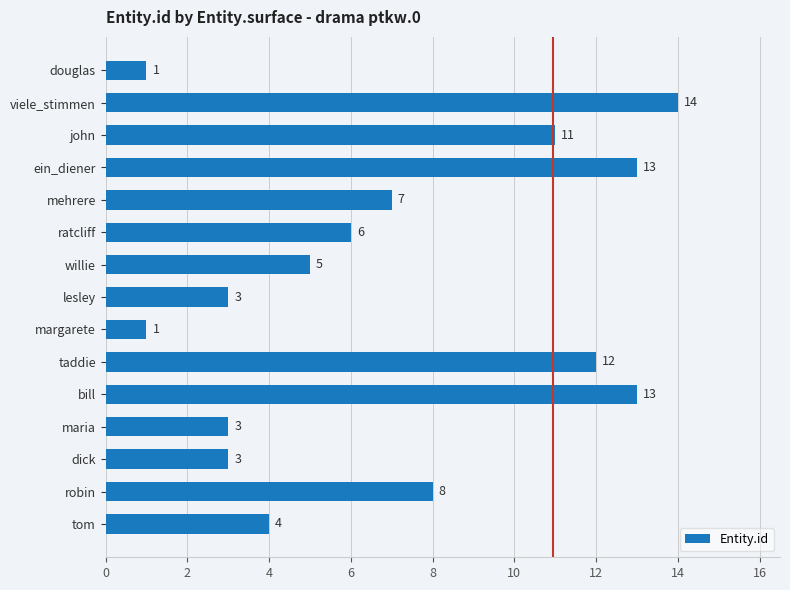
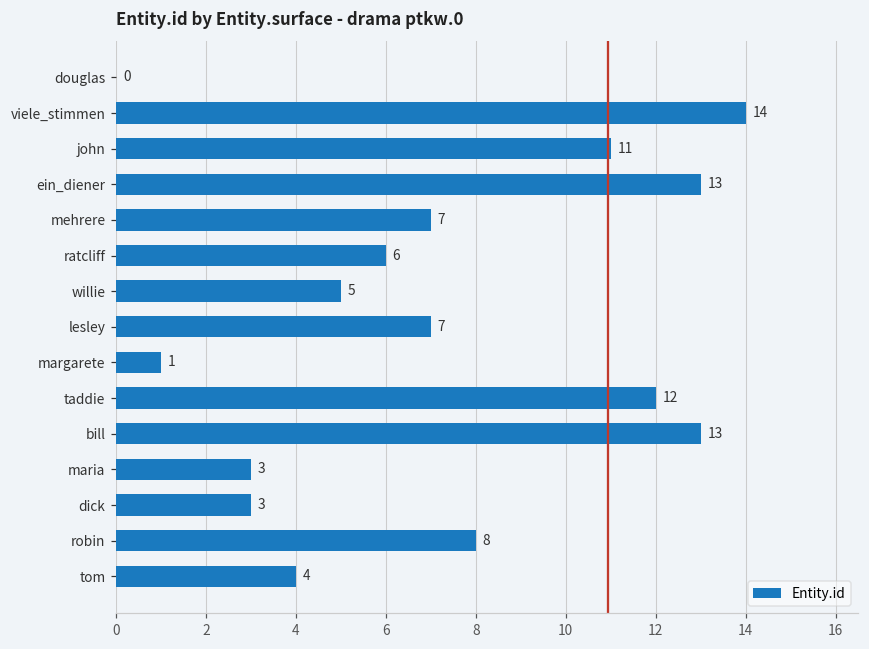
douglas: 1 -> 0
lesley: 3 -> 7
